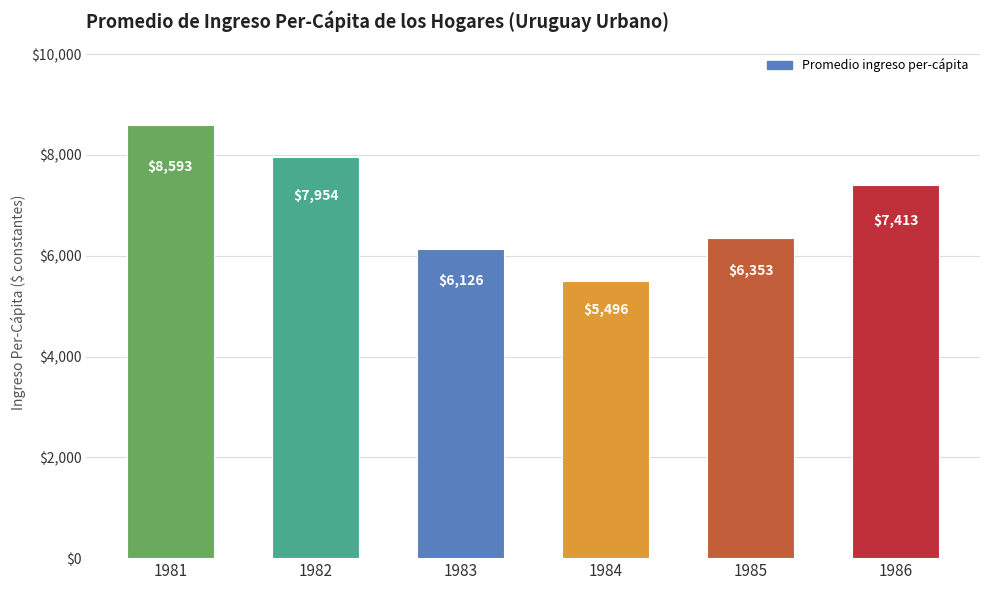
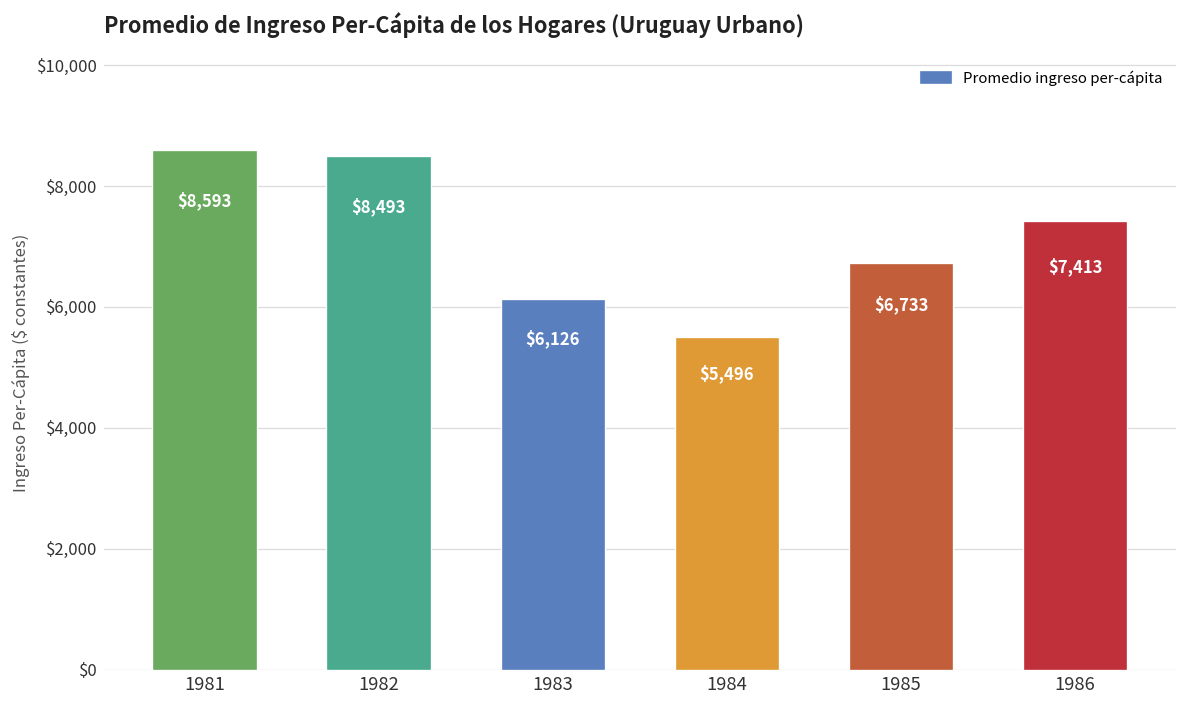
1982: $7,954 -> $8,493
1985: $6,353 -> $6,733
